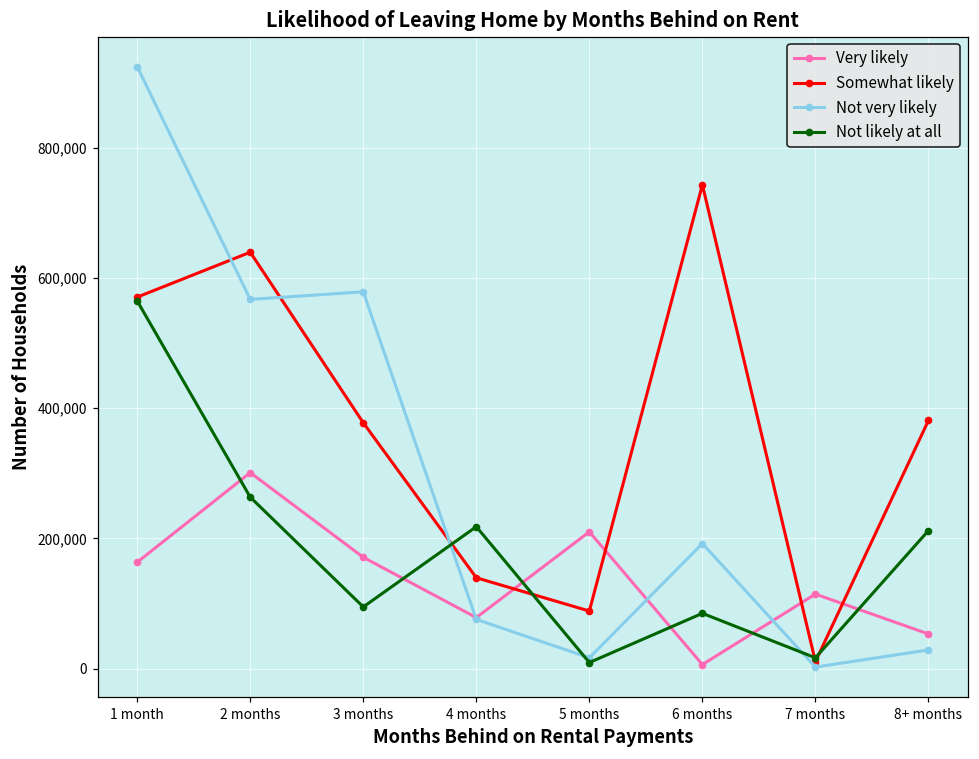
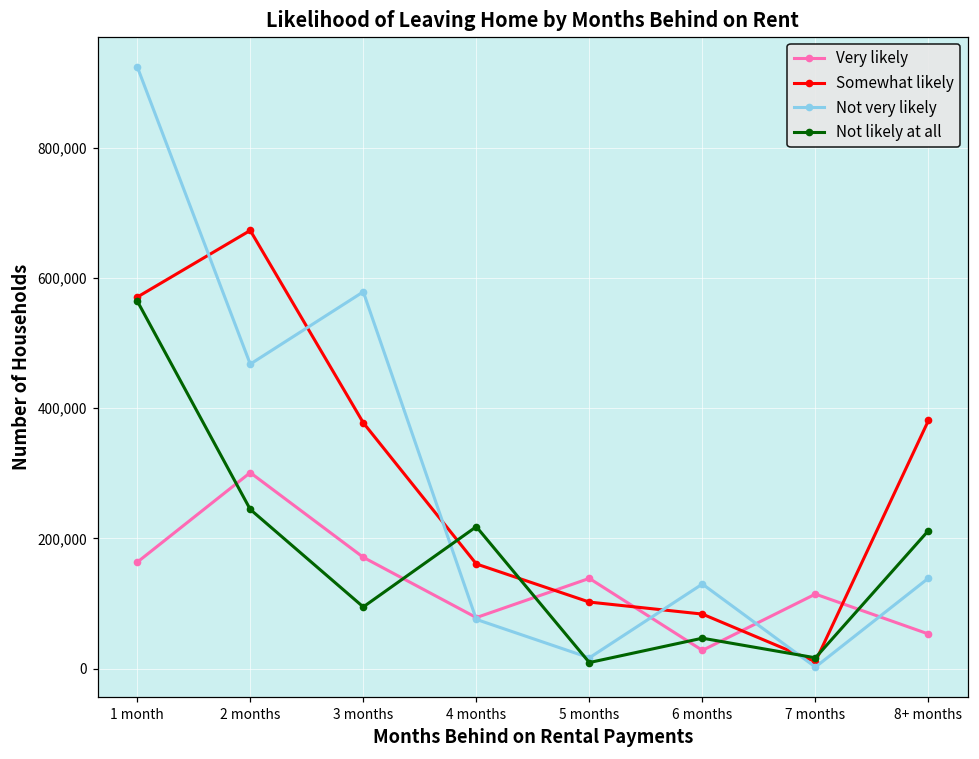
Somewhat likely, 2 months: 640,000 -> 670,000
Not very likely, 2 months: 570,000 -> 470,000
Not likely at all, 2 months: 260,000 -> 240,000
Somewhat likely, 4 months: 140,000 -> 160,000
Very likely, 5 months: 210,000 -> 140,000
Somewhat likely, 5 months: 90,000 -> 100,000
Very likely, 6 months: 10,000 -> 30,000
Somewhat likely, 6 months: 740,000 -> 80,000
Not very likely, 6 months: 190,000 -> 130,000
Not likely at all, 6 months: 80,000 -> 50,000
Not very likely, 8+ months: 30,000 -> 140,000
